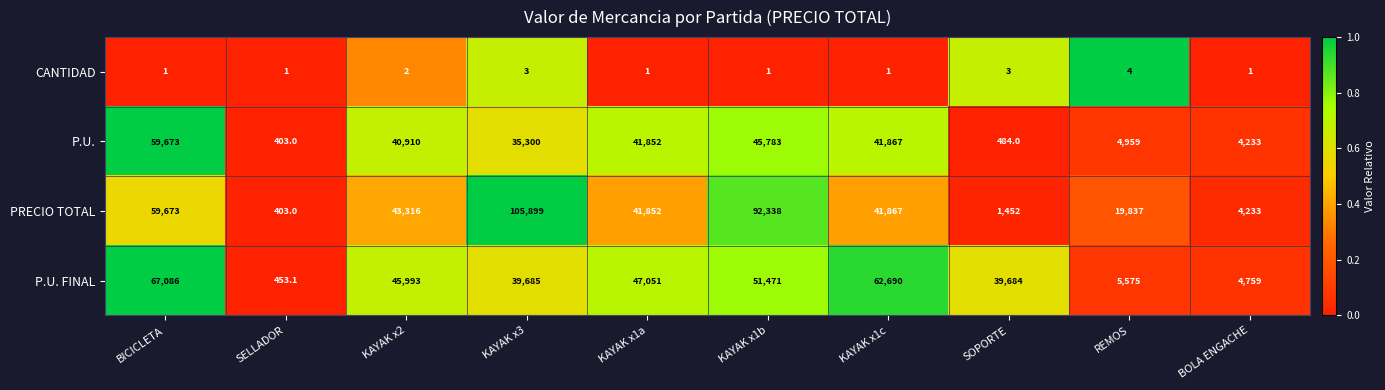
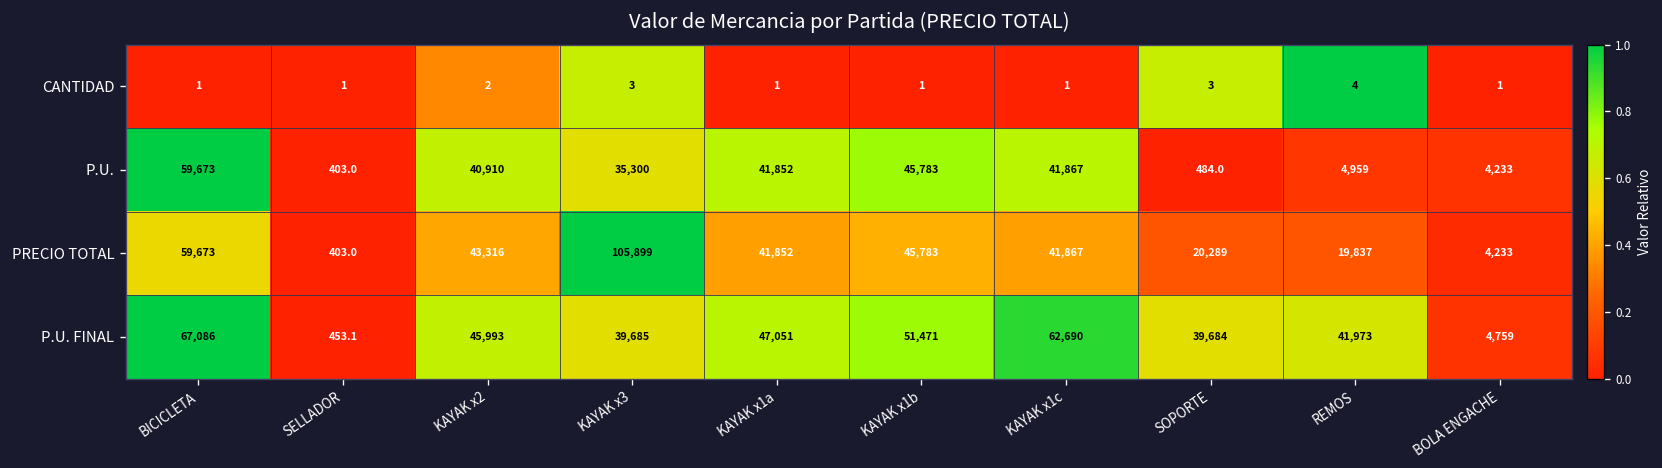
PRECIO TOTAL, KAYAK x1b: 92,338 -> 45,783
PRECIO TOTAL, SOPORTE: 1,452 -> 20,289
P.U. FINAL, REMOS: 5,575 -> 41,973
